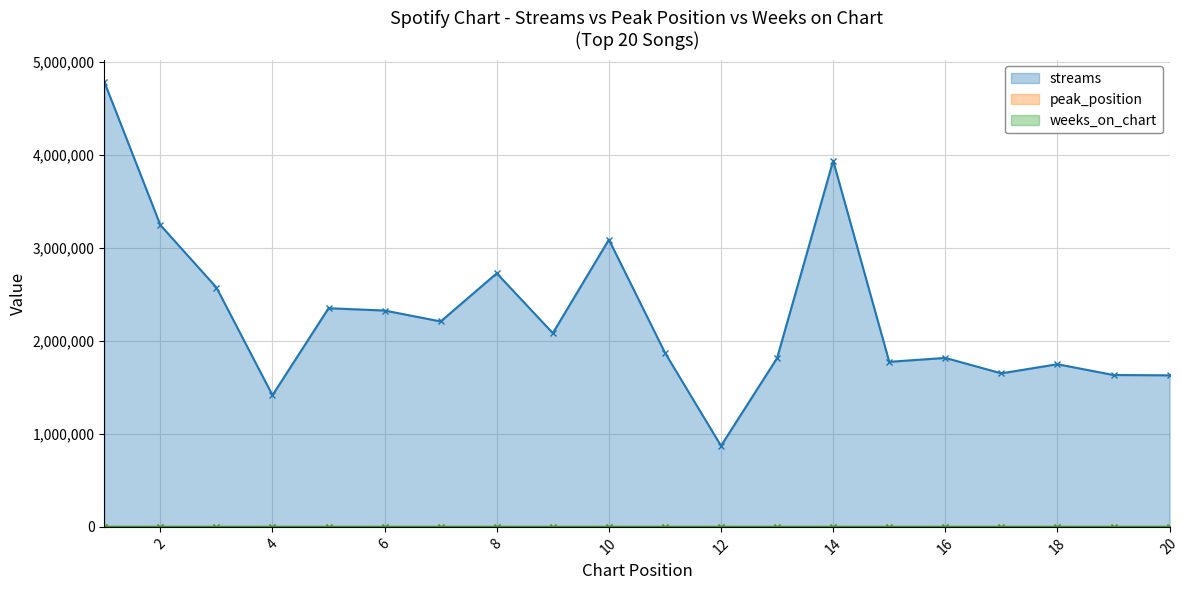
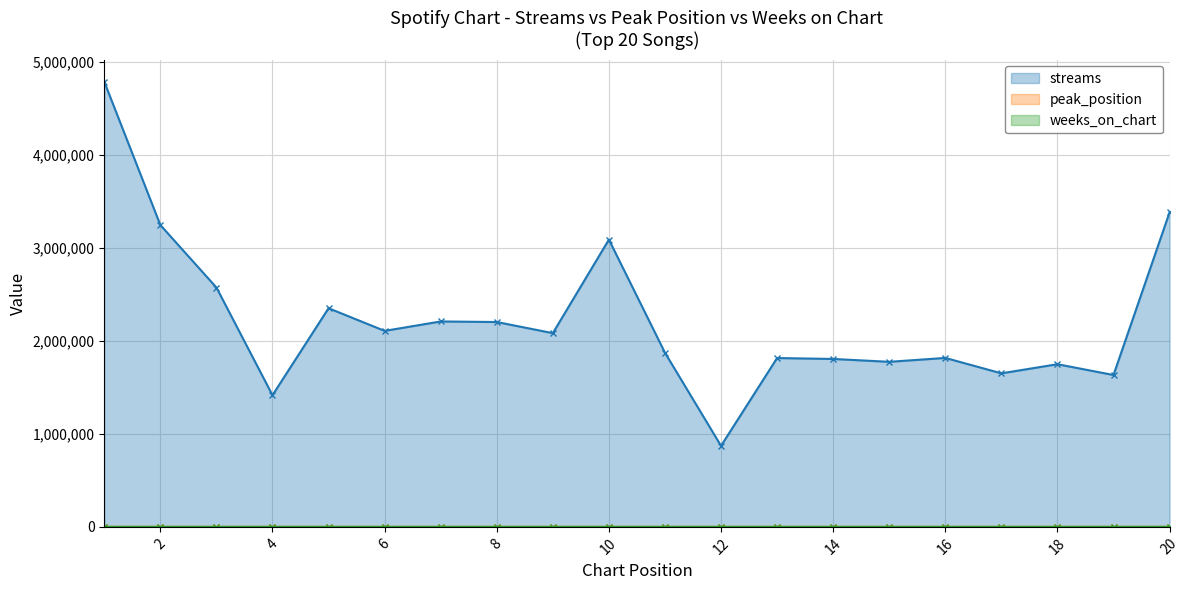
streams, 6: 2,300,000 -> 2,100,000
streams, 8: 2,700,000 -> 2,200,000
streams, 14: 3,900,000 -> 1,800,000
streams, 20: 1,600,000 -> 3,400,000
